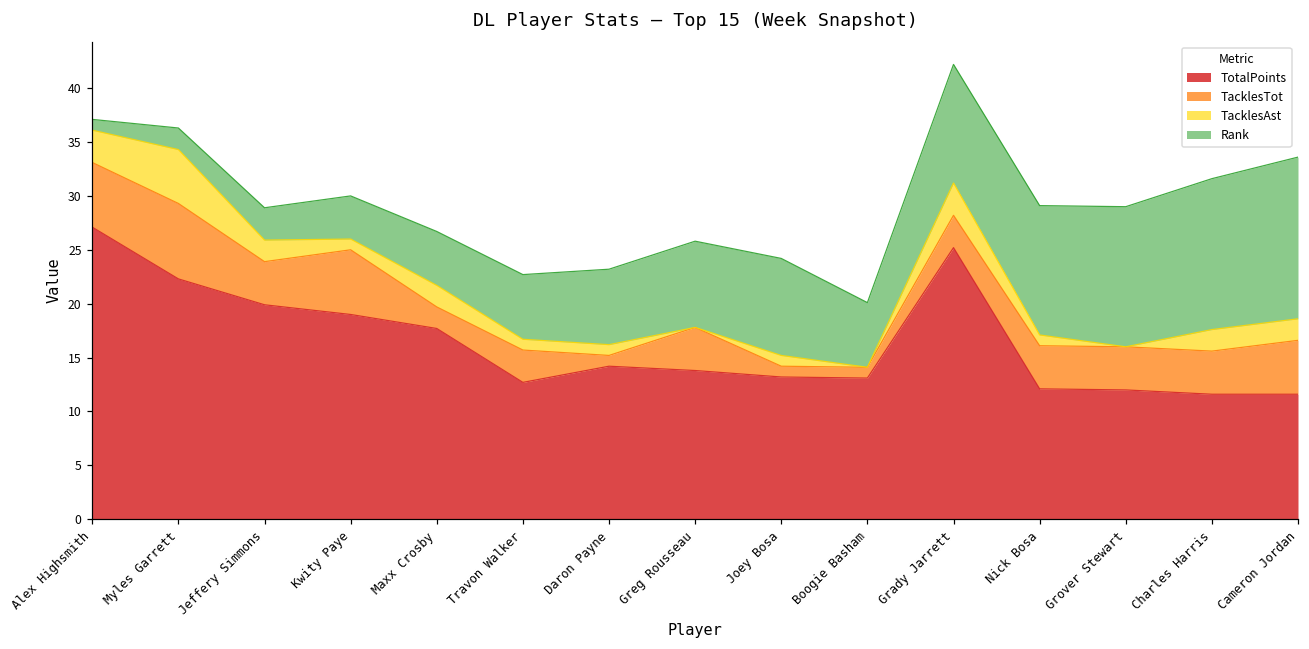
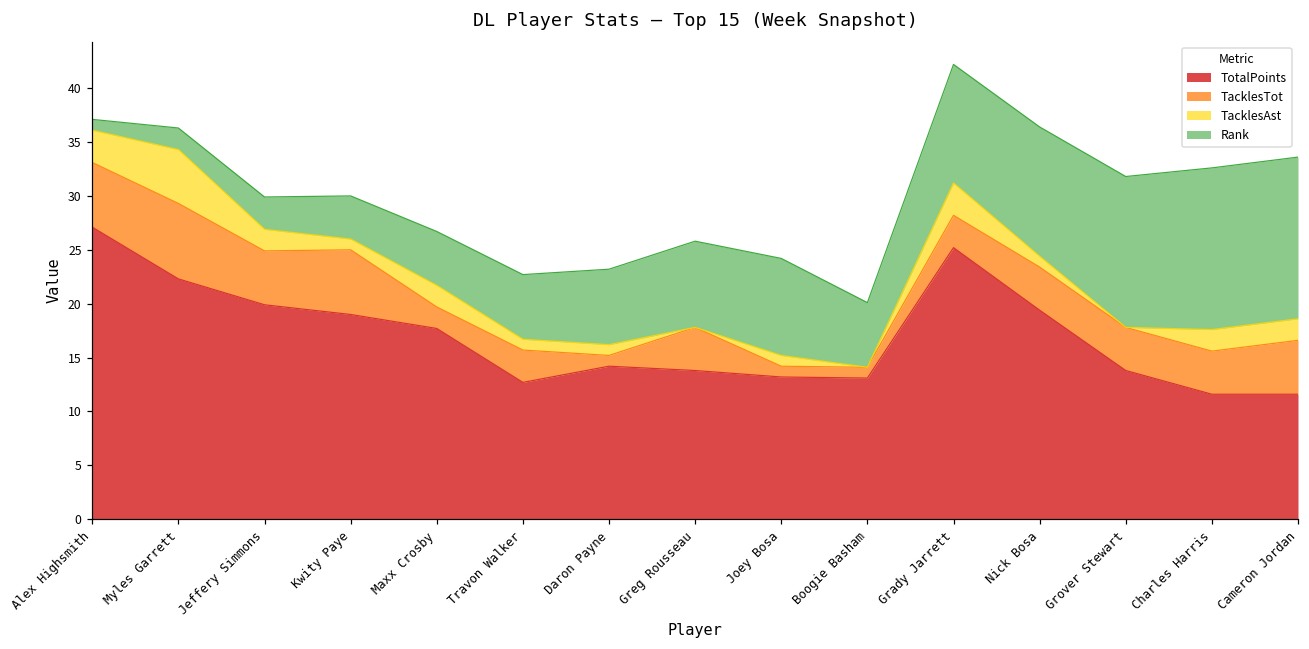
TacklesTot, Jeffery Simmons: 4 -> 5
TotalPoints, Nick Bosa: 12 -> 19
TotalPoints, Grover Stewart: 12 -> 14
Rank, Grover Stewart: 13 -> 14
Rank, Charles Harris: 14 -> 15
